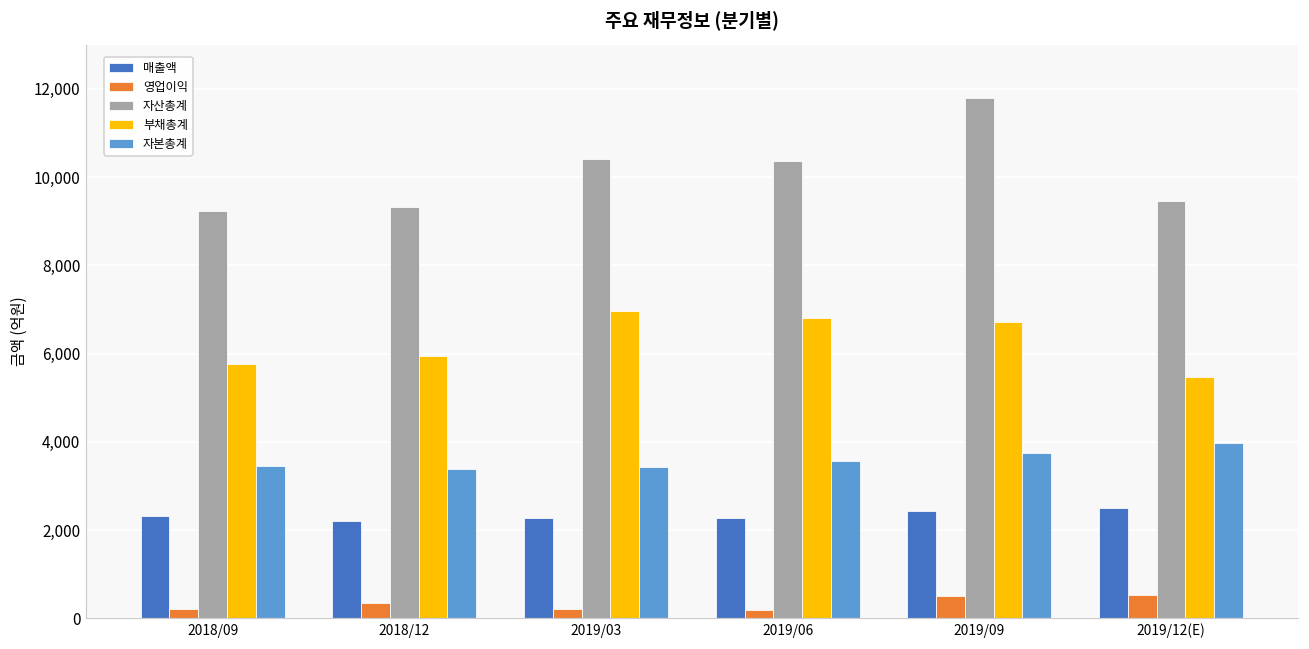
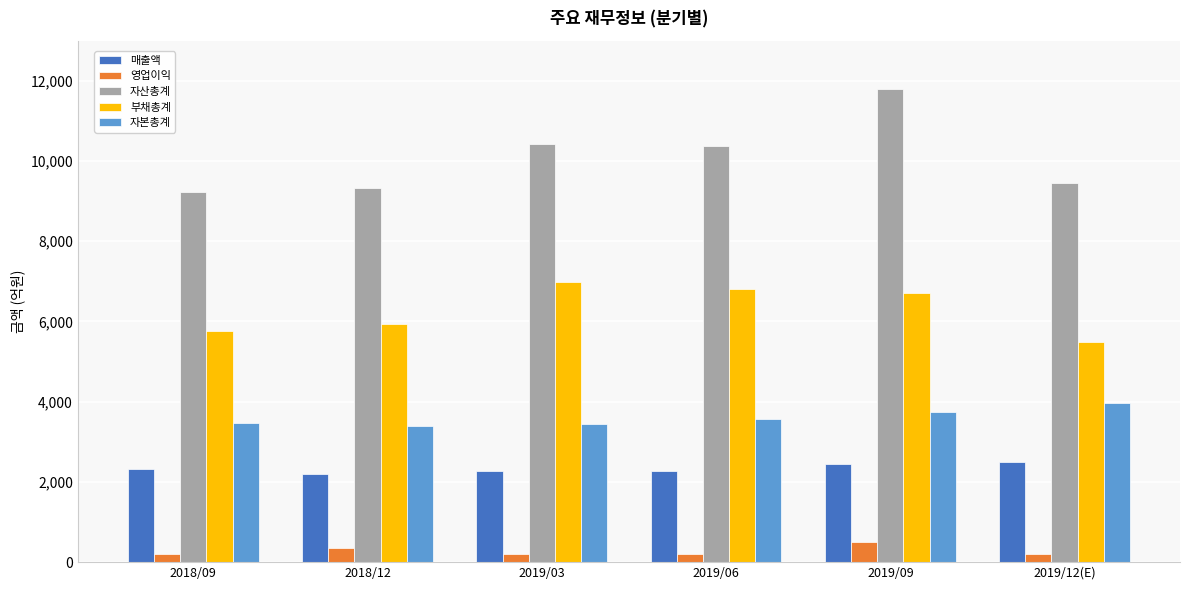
영업이익, 2019/12(E): 500 -> 200
